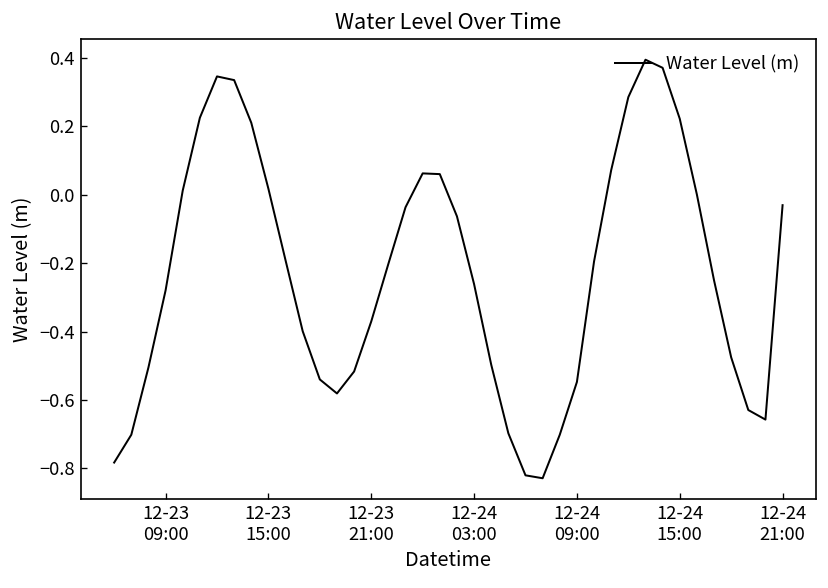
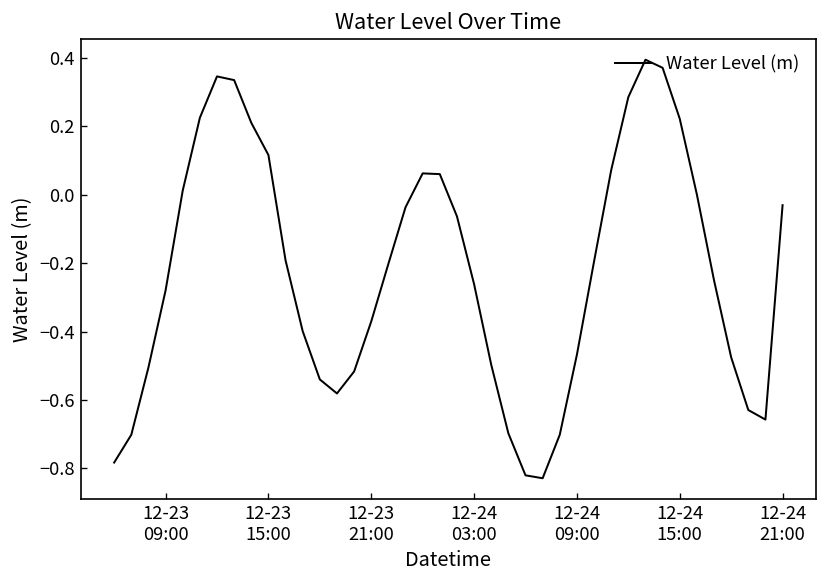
12-23 15:00: 0.02 -> 0.12
12-24 09:00: -0.55 -> -0.47
